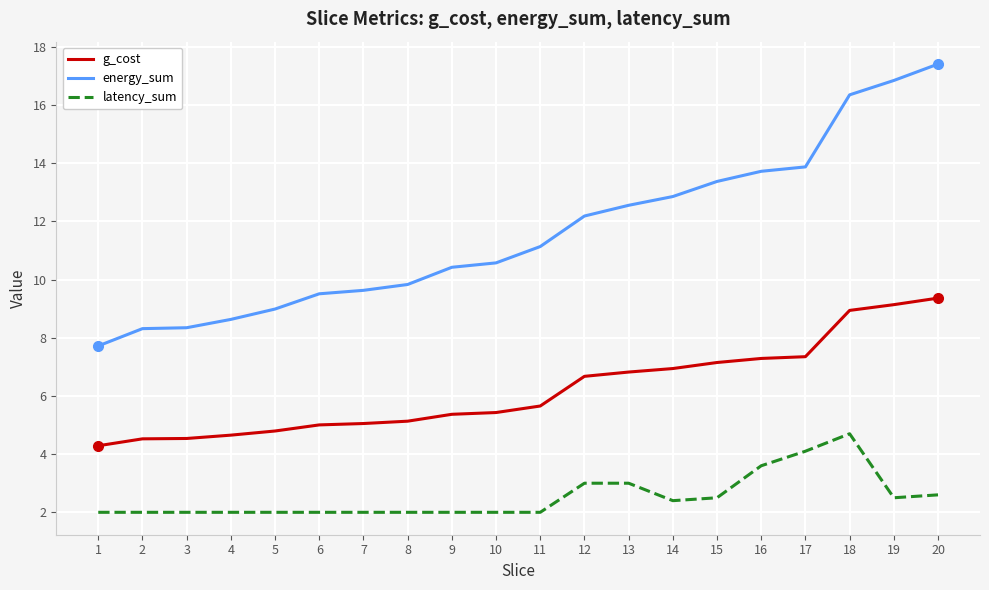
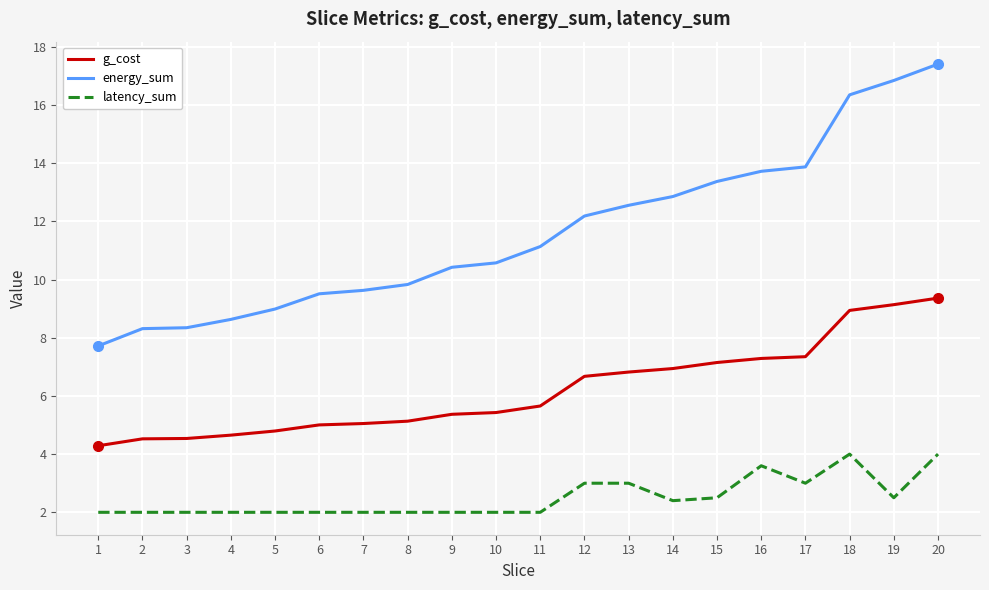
latency_sum, 17: 4.1 -> 3.0
latency_sum, 18: 4.7 -> 4.0
latency_sum, 20: 2.6 -> 4.0
